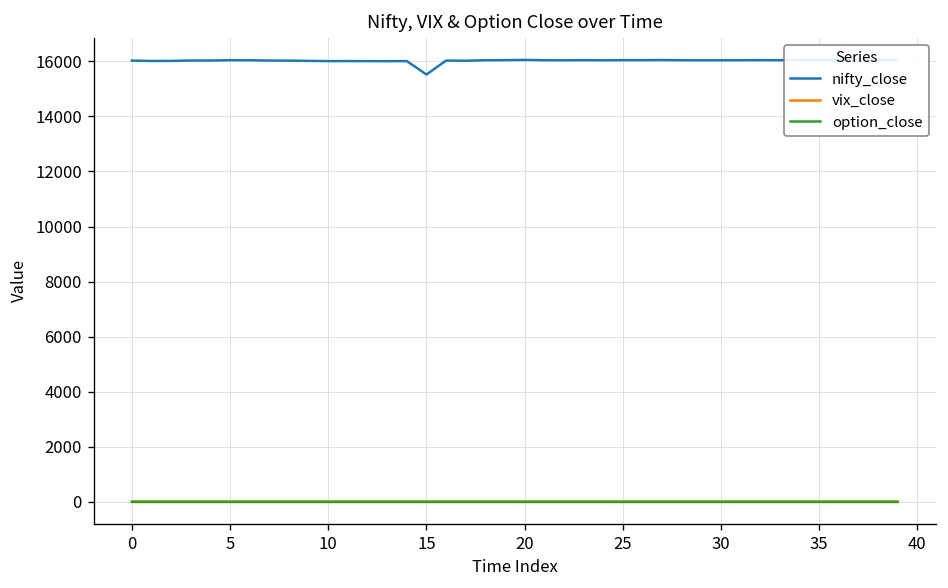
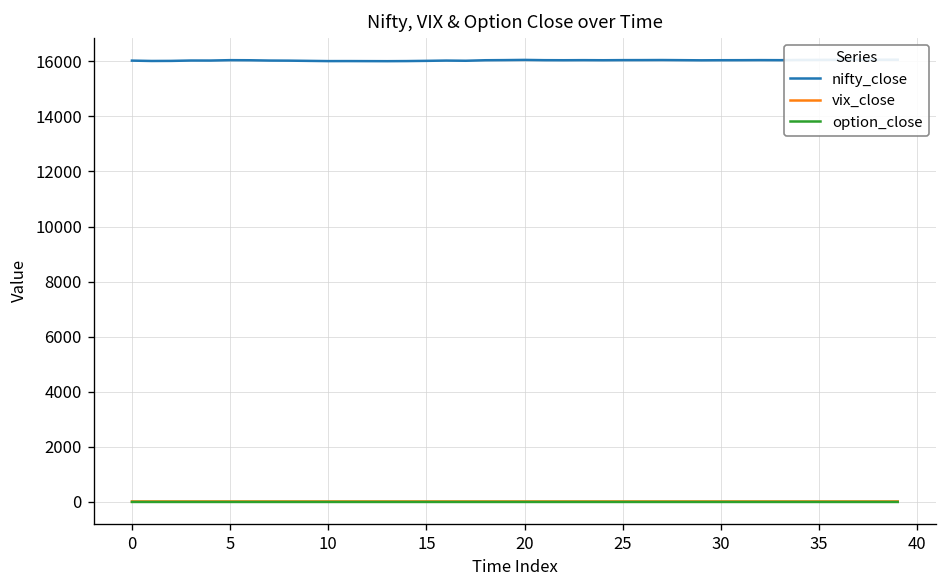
nifty_close, 15: 15500 -> 16000
